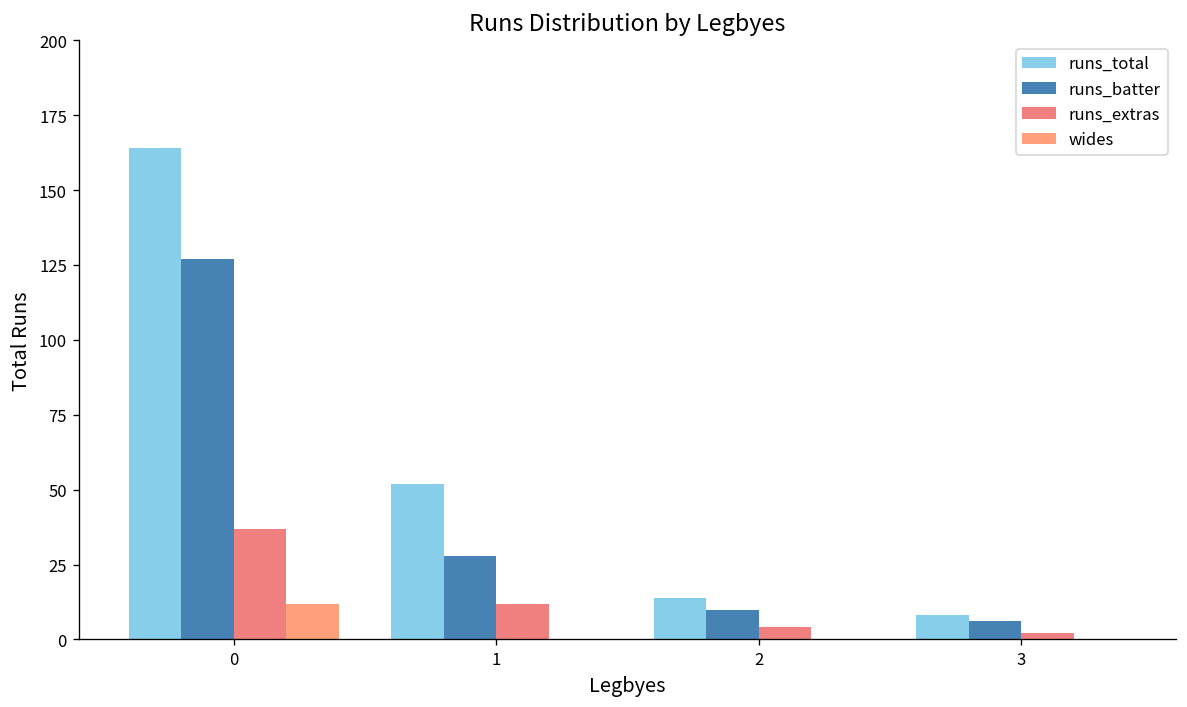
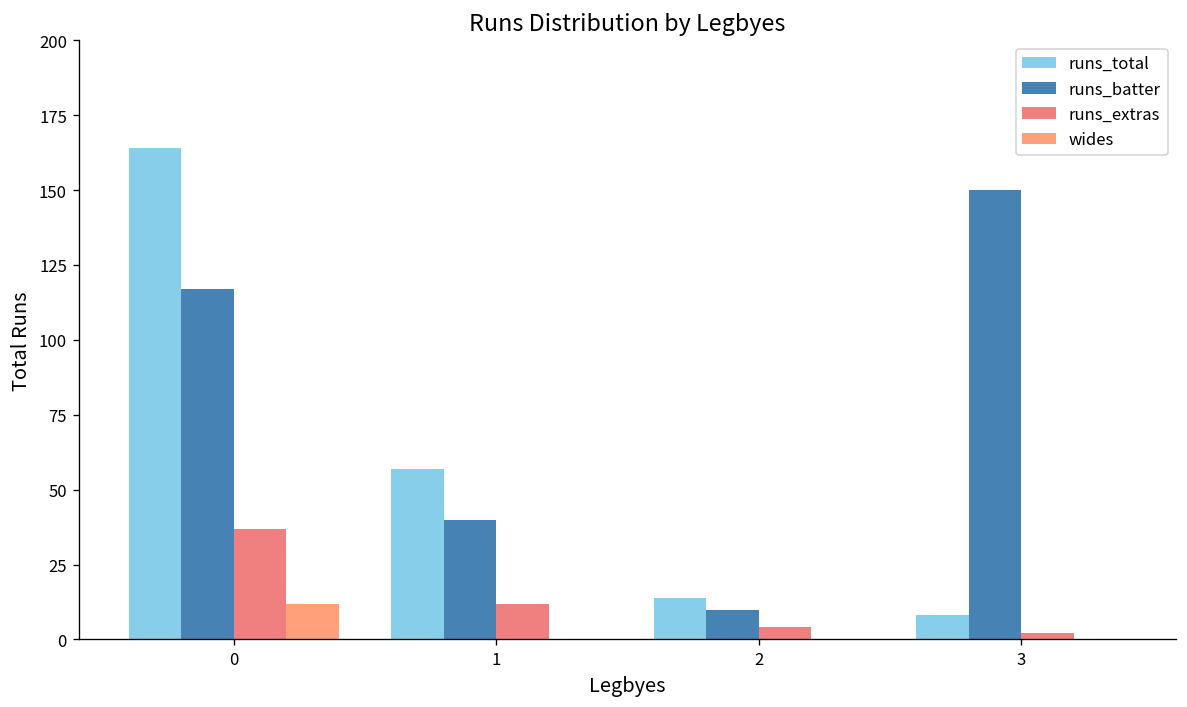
runs_batter, 0: 127 -> 117
runs_total, 1: 52 -> 57
runs_batter, 1: 28 -> 40
runs_batter, 3: 6 -> 150
